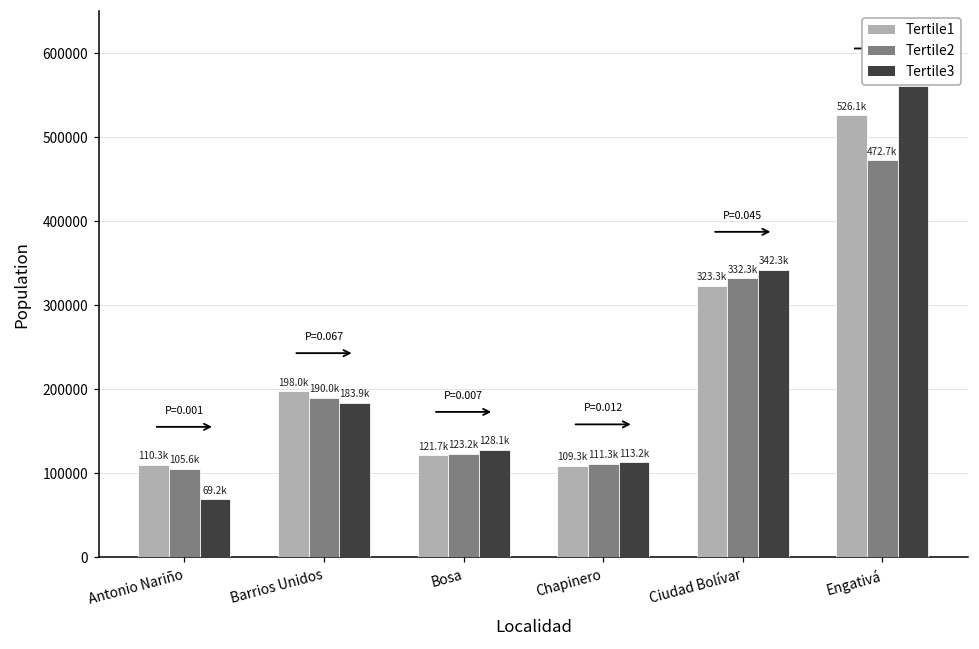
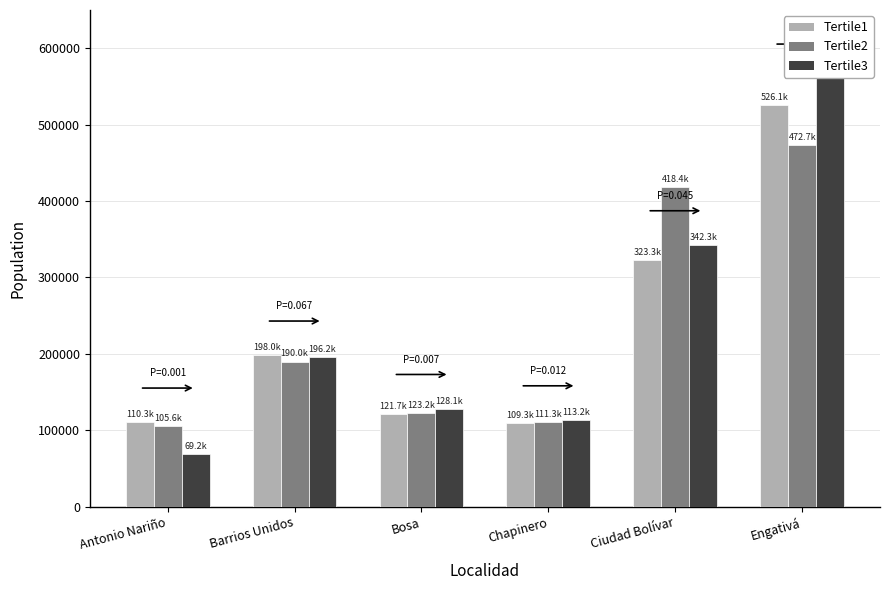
Tertile3, Barrios Unidos: 183.9k -> 196.2k
Tertile2, Ciudad Bolívar: 332.3k -> 418.4k
